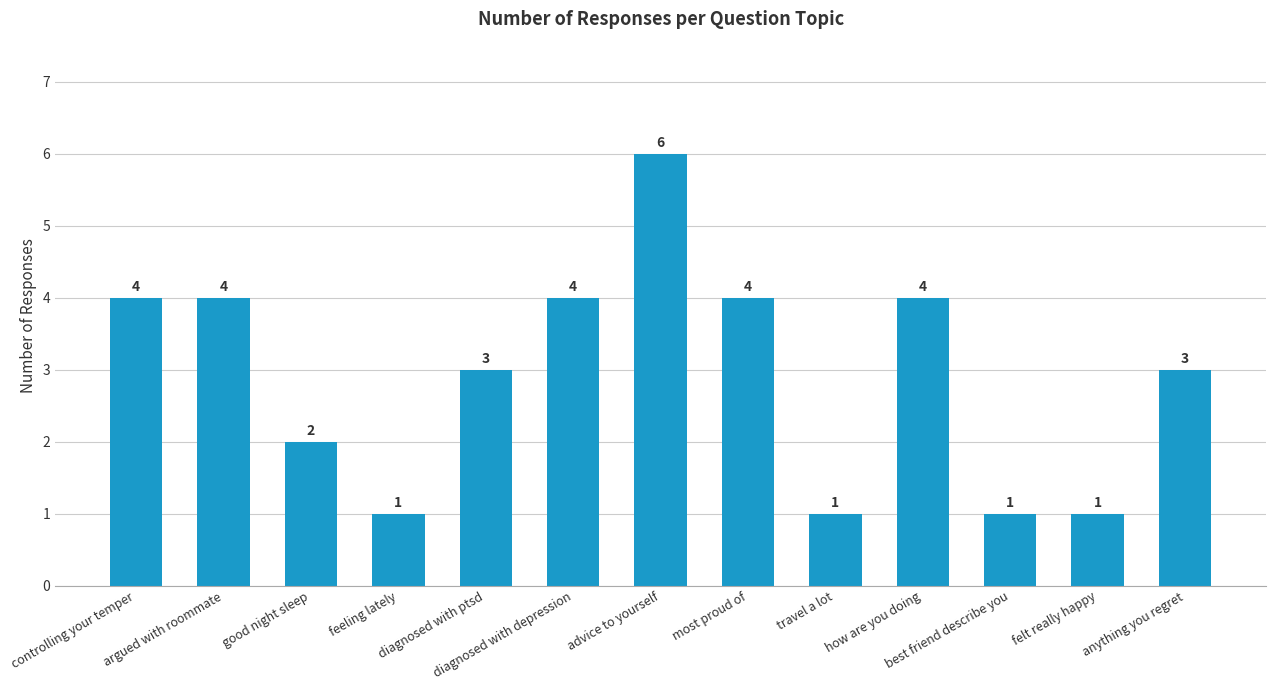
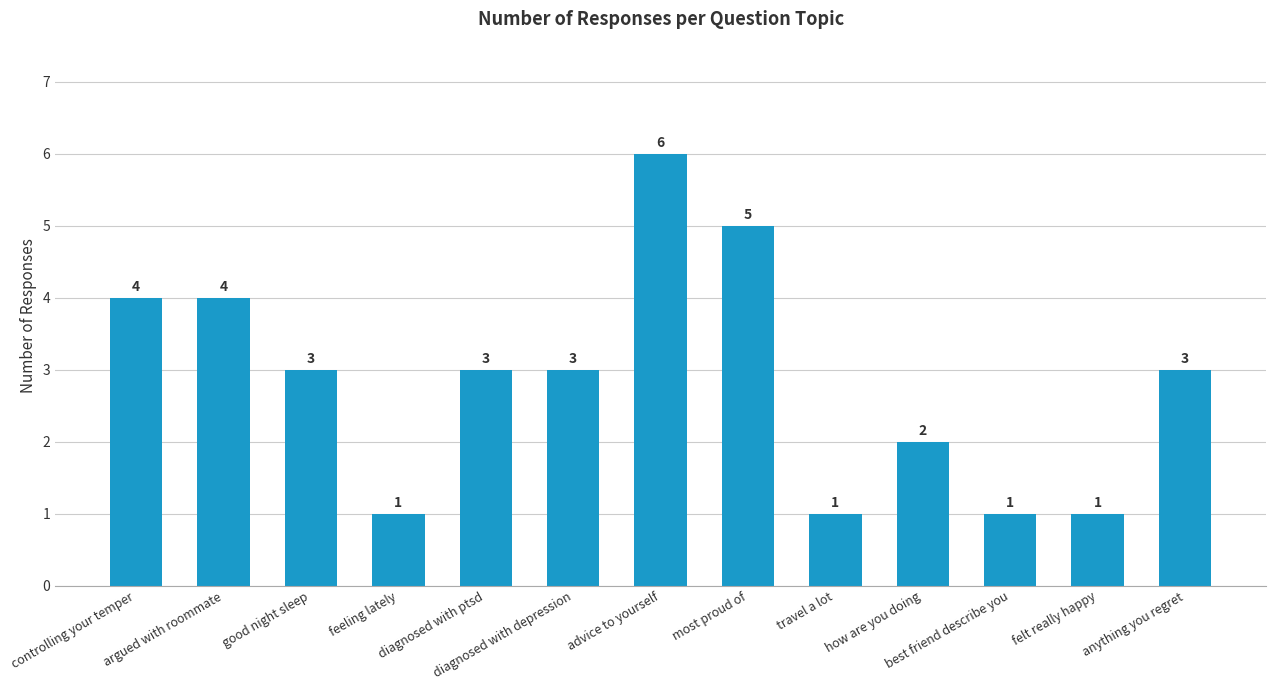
good night sleep: 2 -> 3
diagnosed with depression: 4 -> 3
most proud of: 4 -> 5
how are you doing: 4 -> 2
